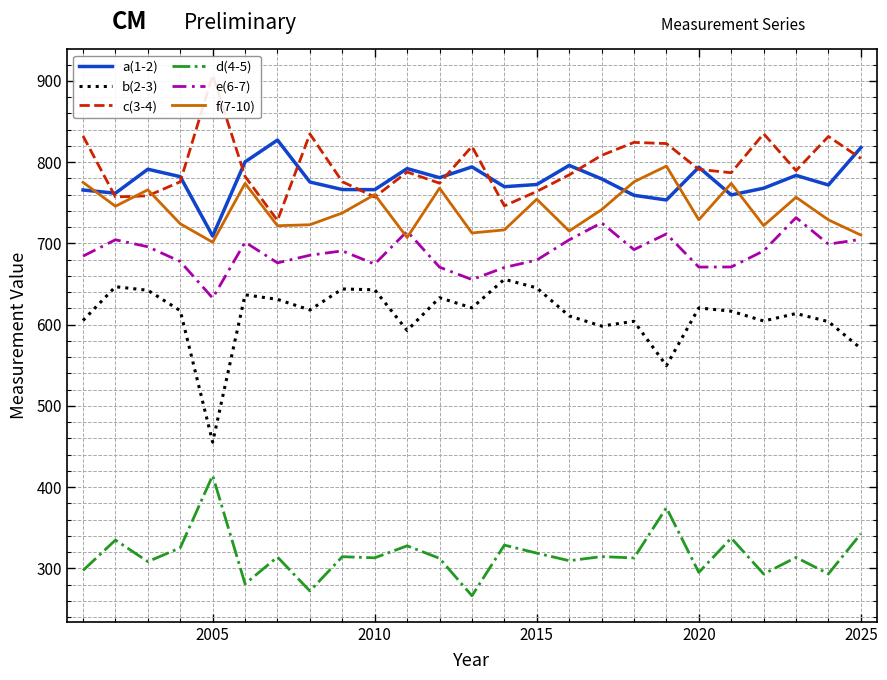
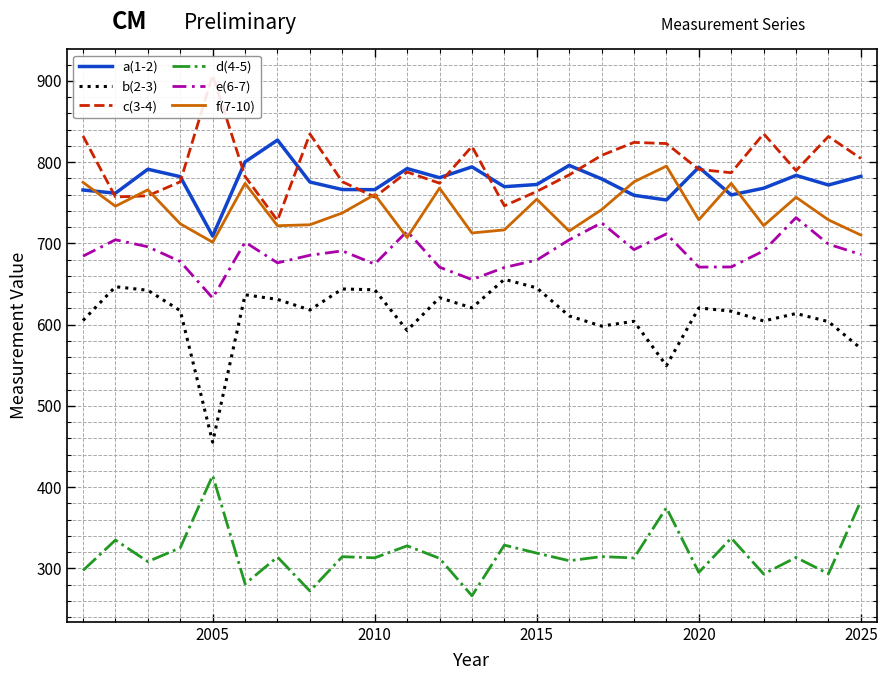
a(1-2), 2025: 820 -> 780
d(4-5), 2025: 340 -> 380
e(6-7), 2025: 700 -> 690
